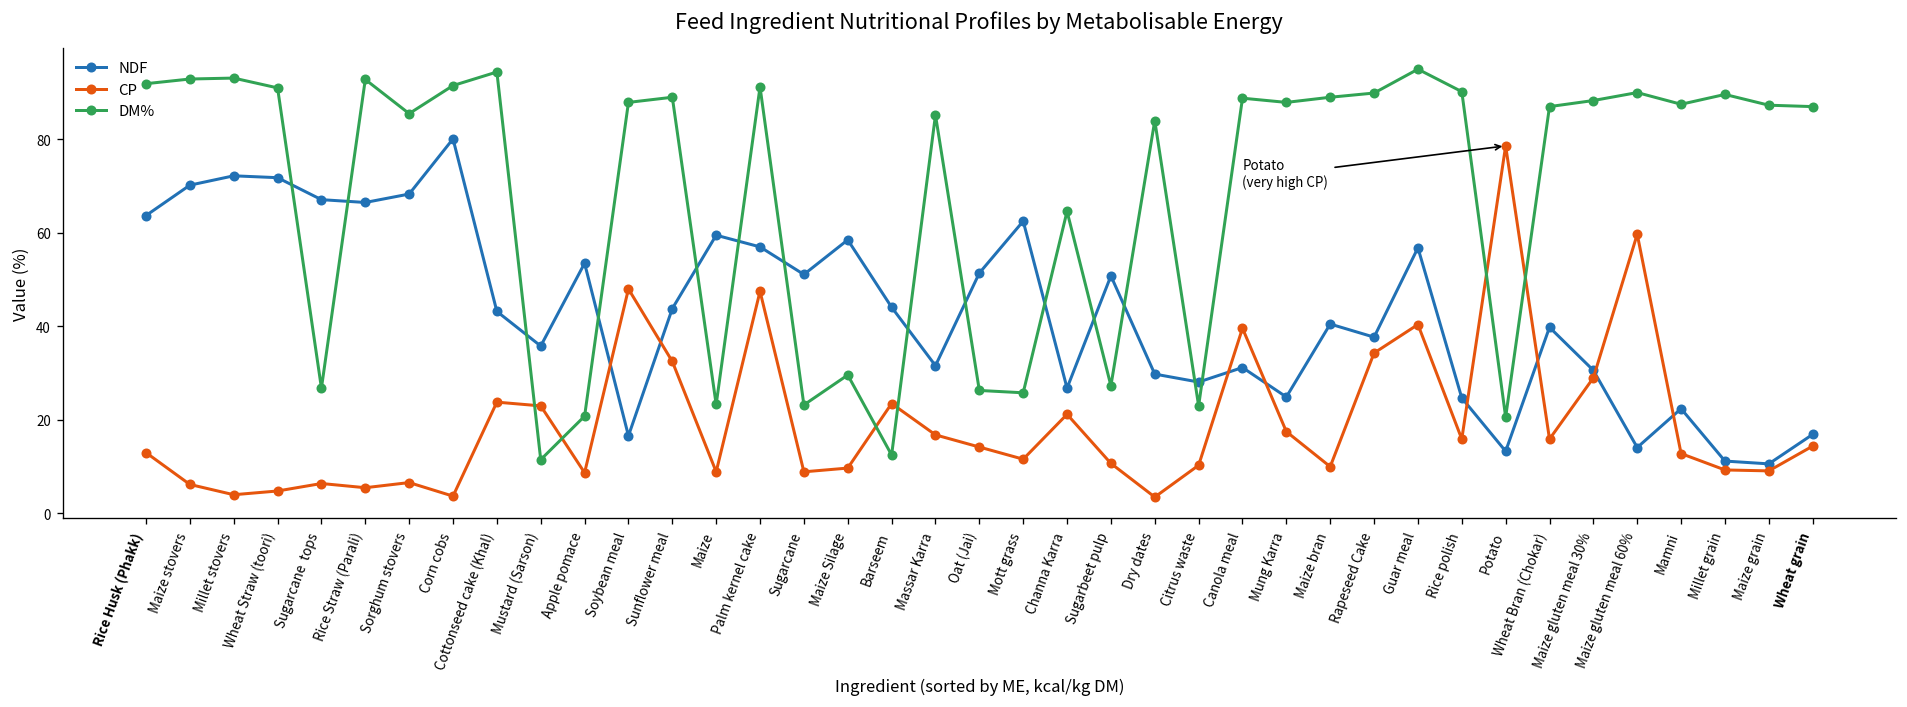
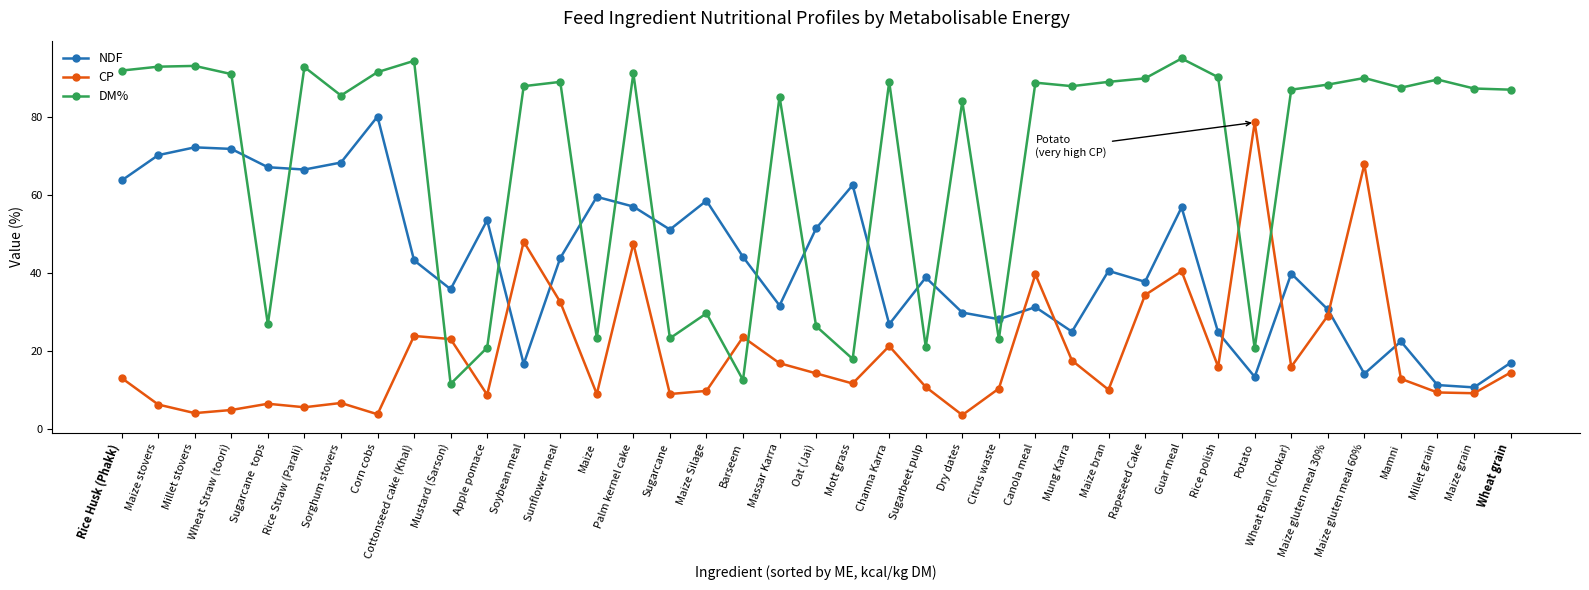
DM%, Mott grass: 26 -> 18
DM%, Channa Karra: 65 -> 89
NDF, Sugarbeet pulp: 51 -> 39
DM%, Sugarbeet pulp: 27 -> 21
CP, Maize gluten meal 60%: 60 -> 68
